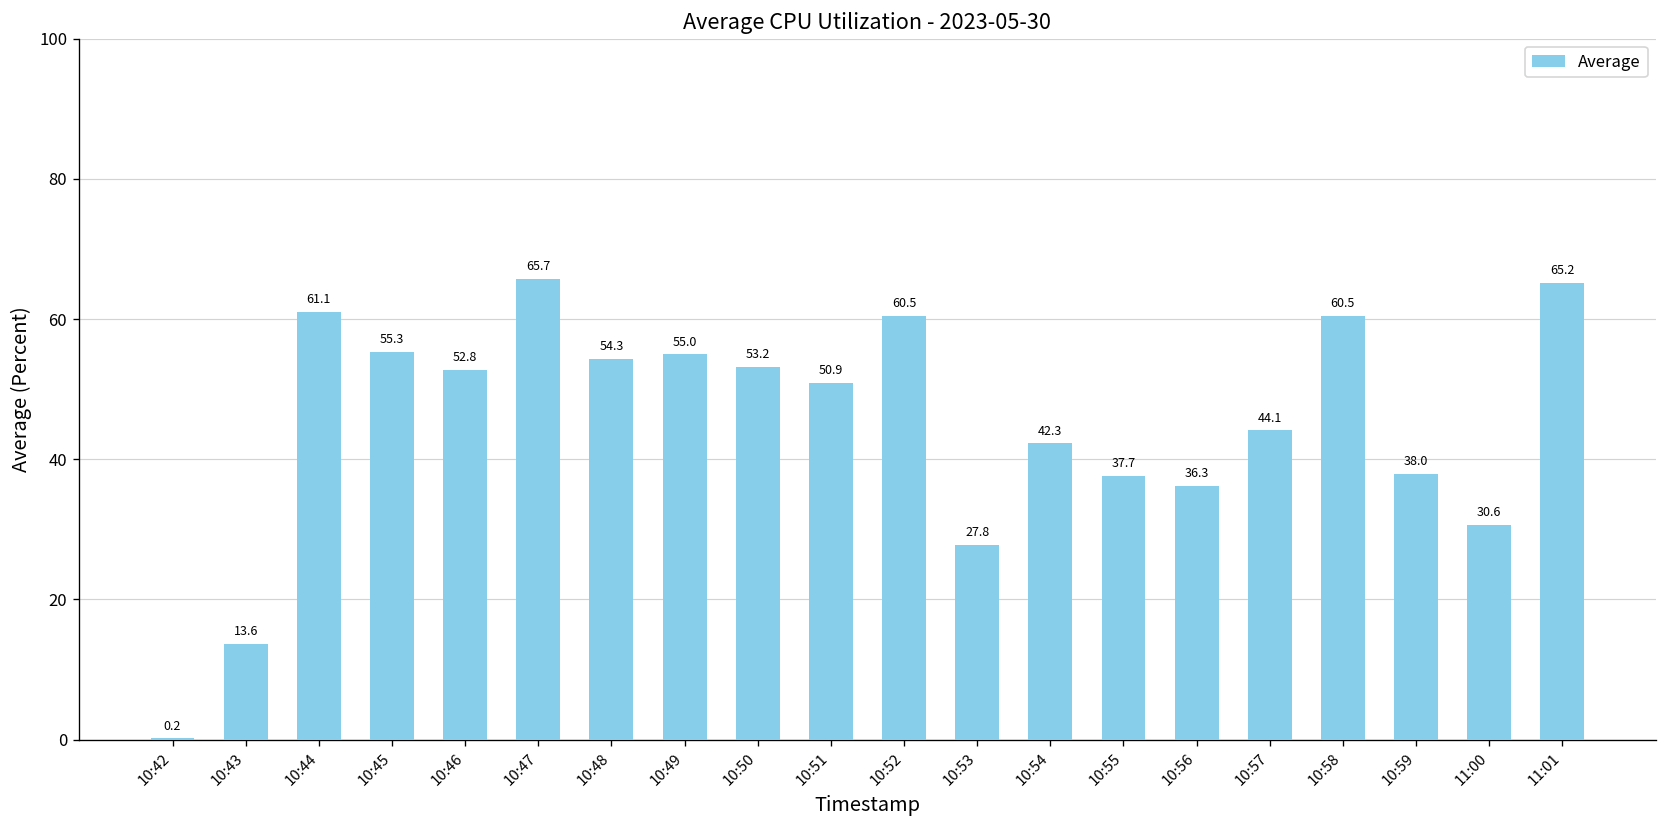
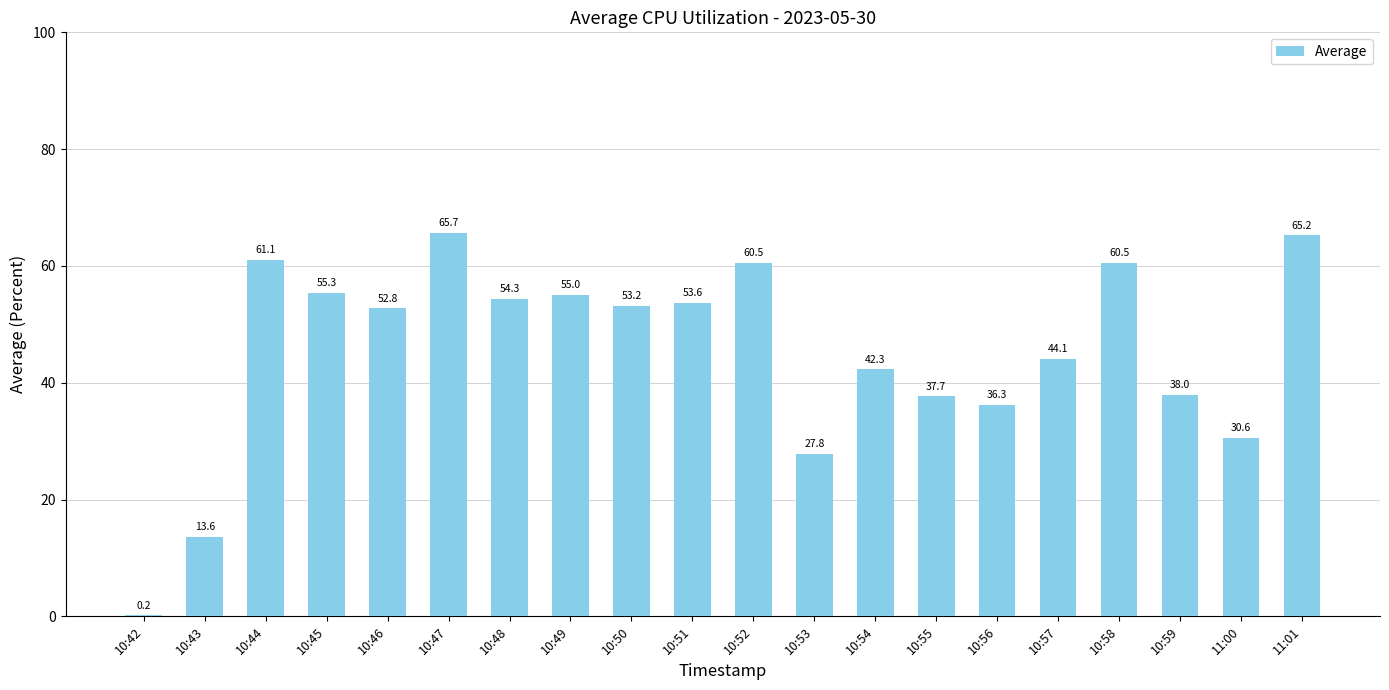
10:51: 50.9 -> 53.6
